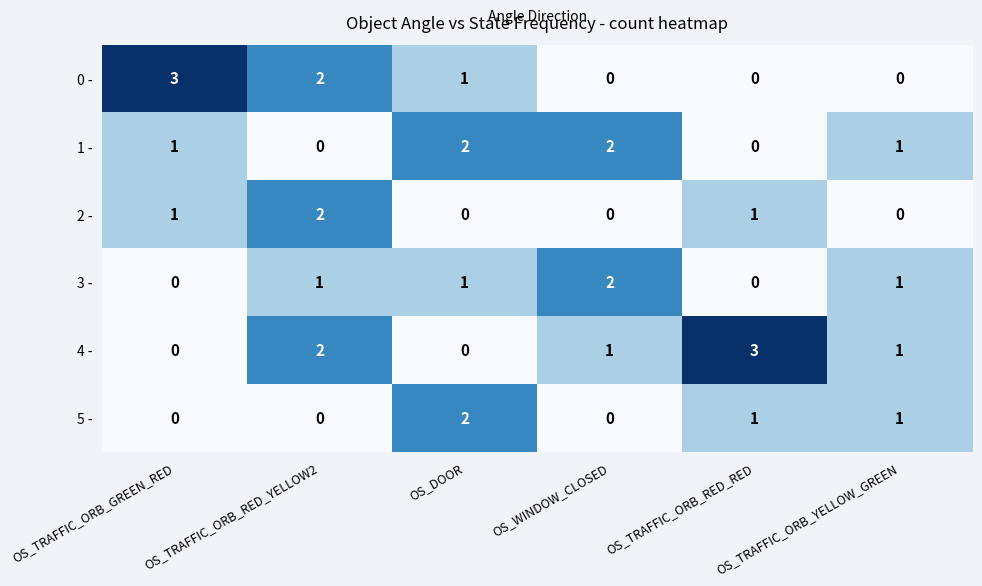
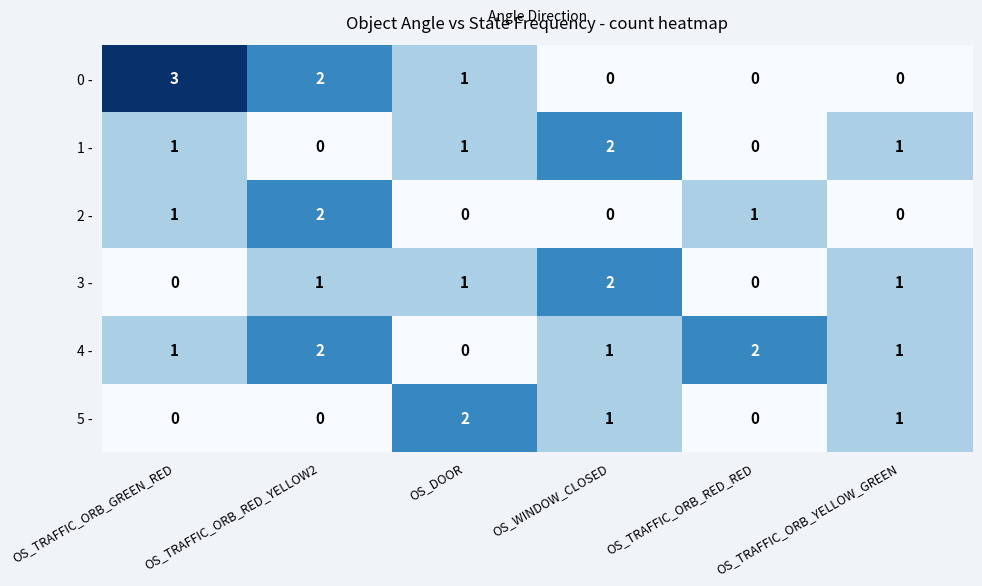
1 -, OS_DOOR: 2 -> 1
4 -, OS_TRAFFIC_ORB_GREEN_RED: 0 -> 1
4 -, OS_TRAFFIC_ORB_RED_RED: 3 -> 2
5 -, OS_WINDOW_CLOSED: 0 -> 1
5 -, OS_TRAFFIC_ORB_RED_RED: 1 -> 0
